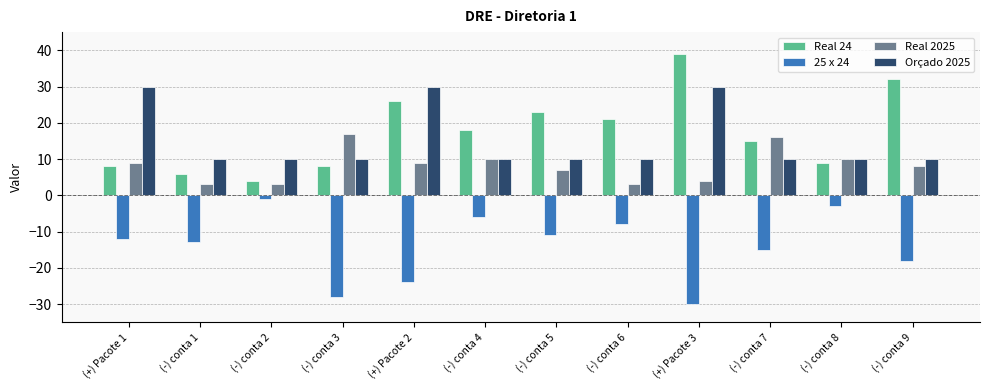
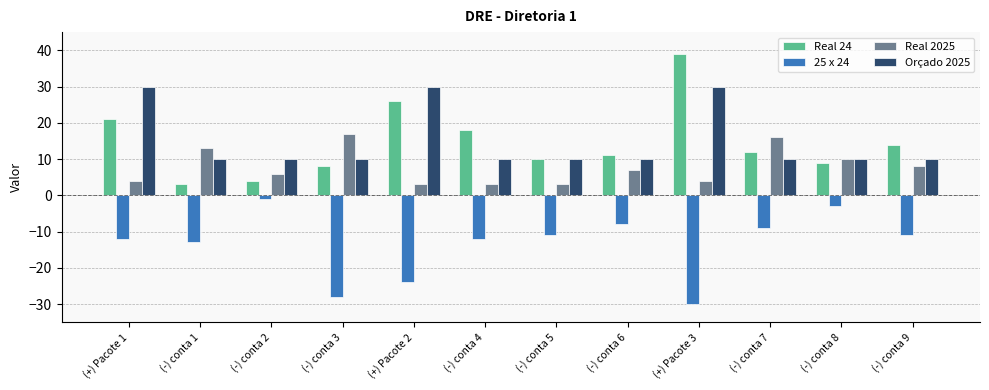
Real 24, (+) Pacote 1: 8 -> 21
Real 2025, (+) Pacote 1: 9 -> 4
Real 24, (-) conta 1: 6 -> 3
Real 2025, (-) conta 1: 3 -> 13
Real 2025, (-) conta 2: 3 -> 6
Real 2025, (+) Pacote 2: 9 -> 3
25 x 24, (-) conta 4: -6 -> -12
Real 2025, (-) conta 4: 10 -> 3
Real 24, (-) conta 5: 23 -> 10
Real 2025, (-) conta 5: 7 -> 3
Real 24, (-) conta 6: 21 -> 11
Real 2025, (-) conta 6: 3 -> 7
Real 24, (-) conta 7: 15 -> 12
25 x 24, (-) conta 7: -15 -> -9
Real 24, (-) conta 9: 32 -> 14
25 x 24, (-) conta 9: -18 -> -11
